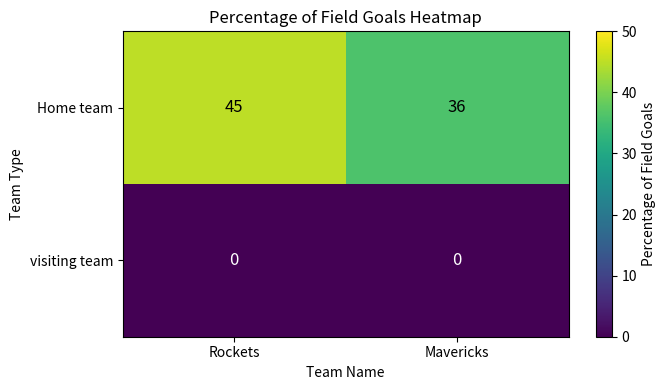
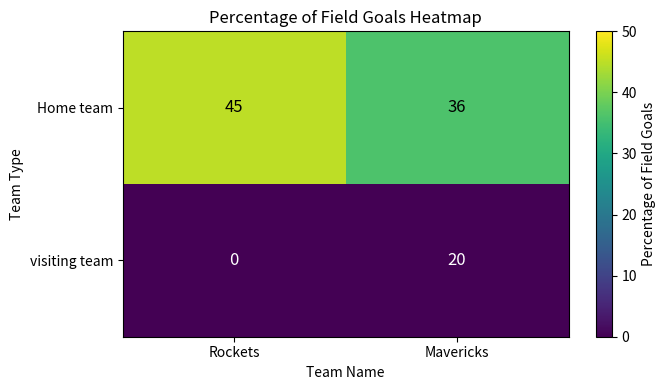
visiting team, Mavericks: 0 -> 20
